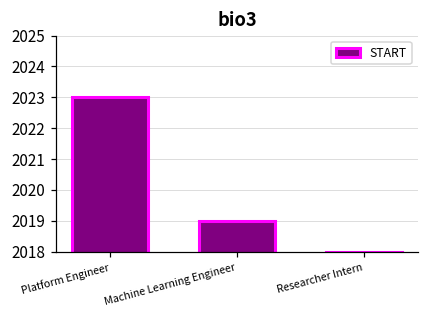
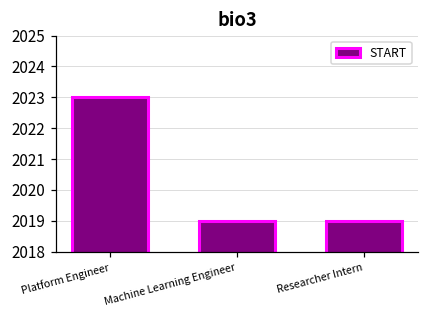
Researcher Intern: 2018 -> 2019
